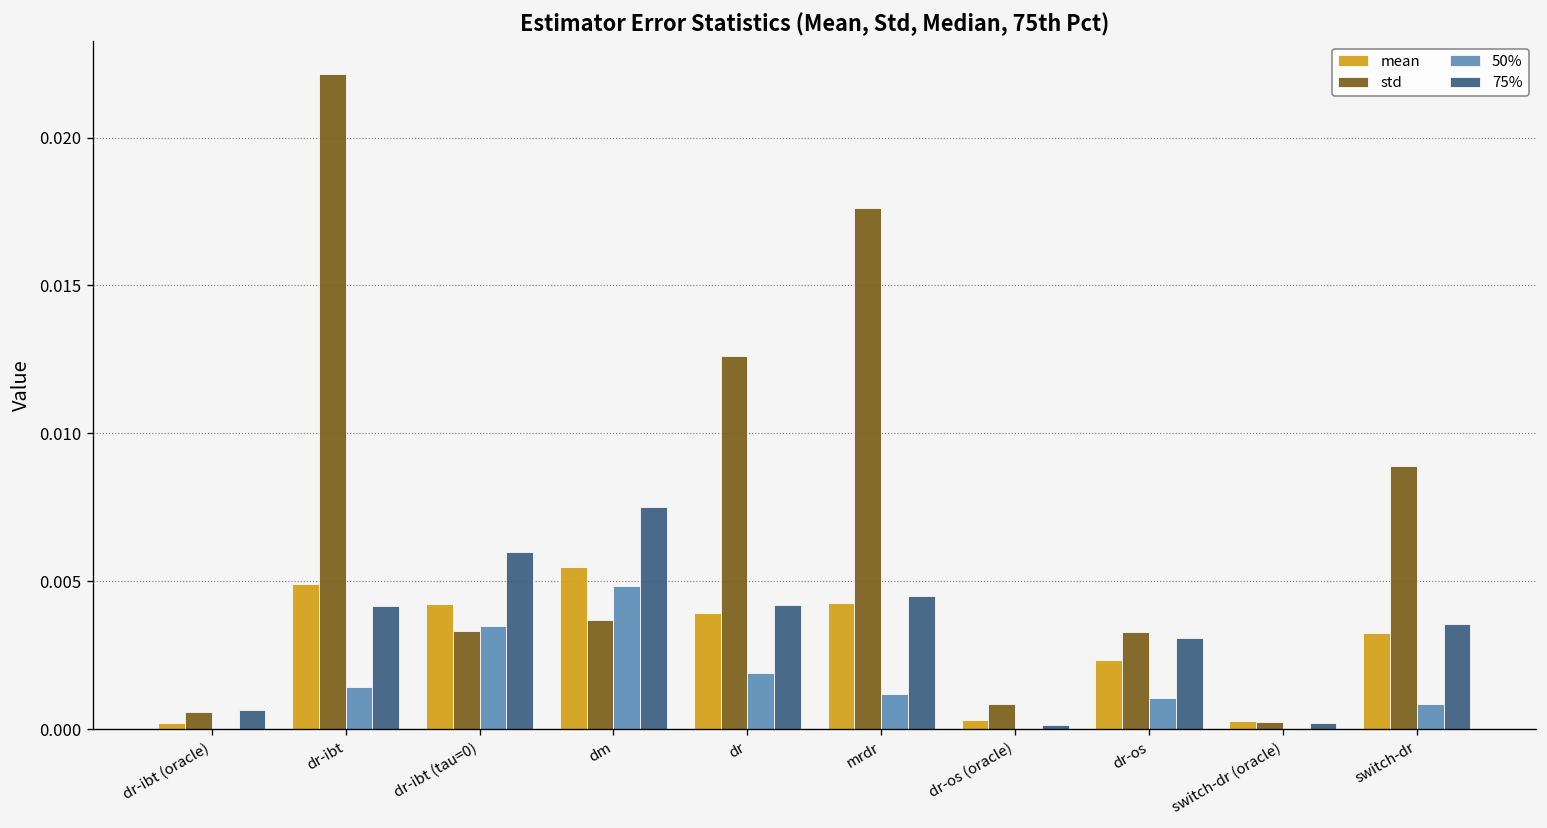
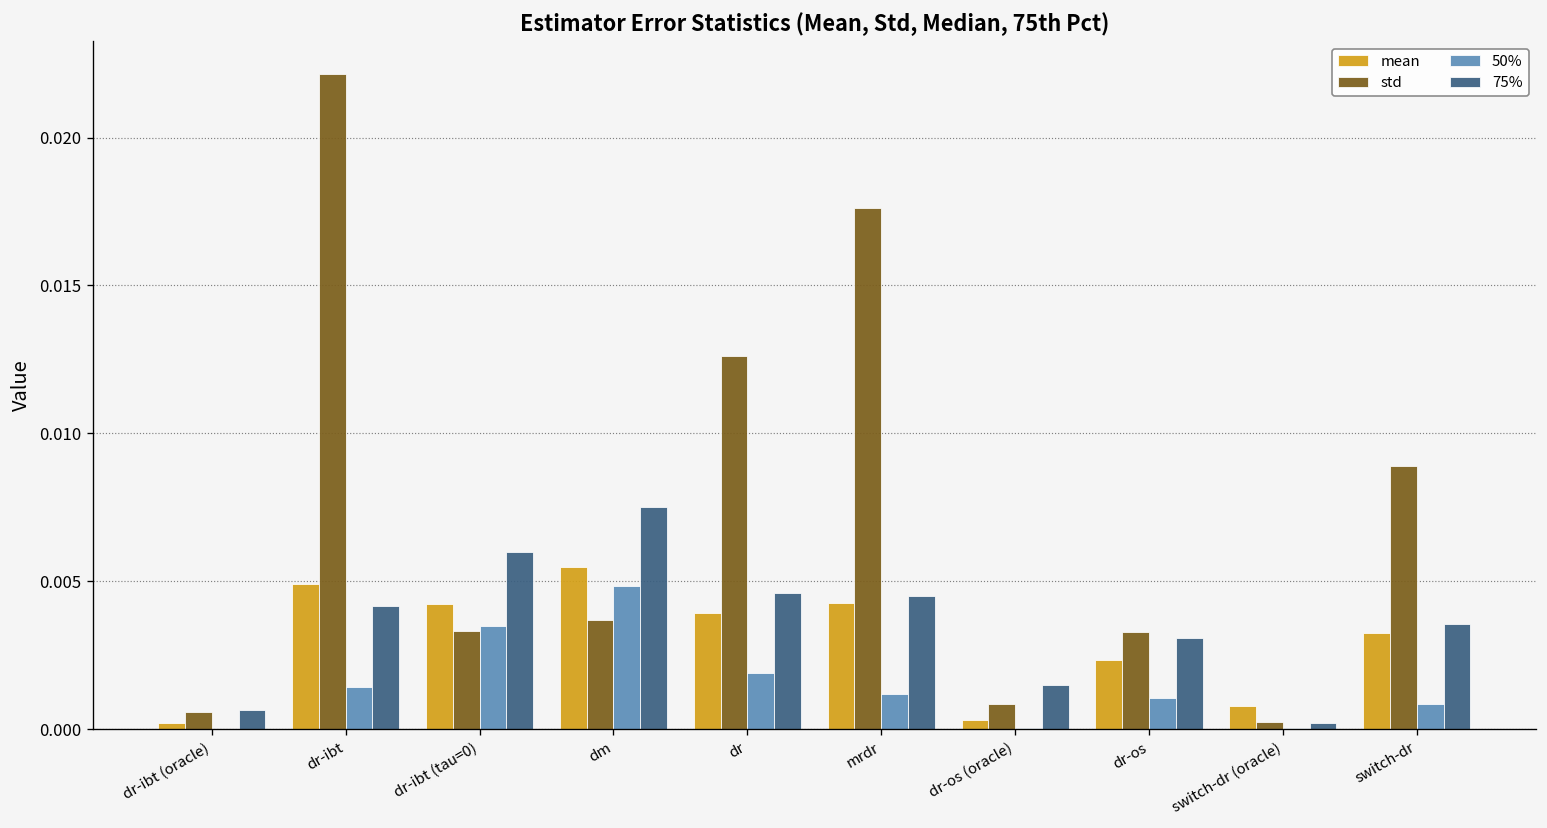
75%, dr: 0.0042 -> 0.0046
75%, dr-os (oracle): 0.0002 -> 0.0015
mean, switch-dr (oracle): 0.0003 -> 0.0008
